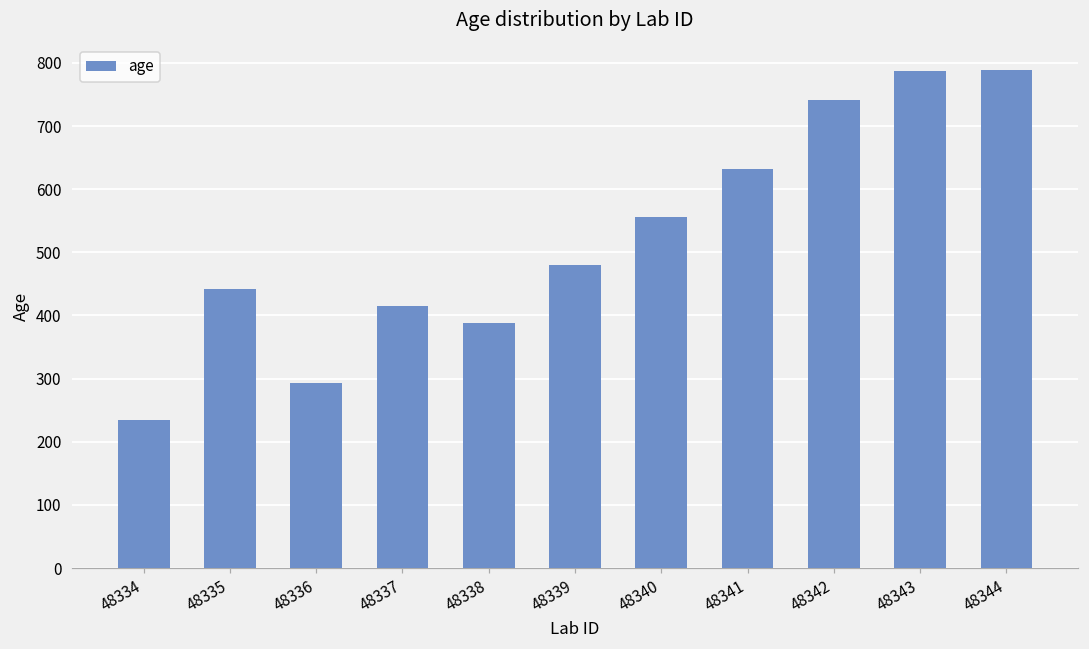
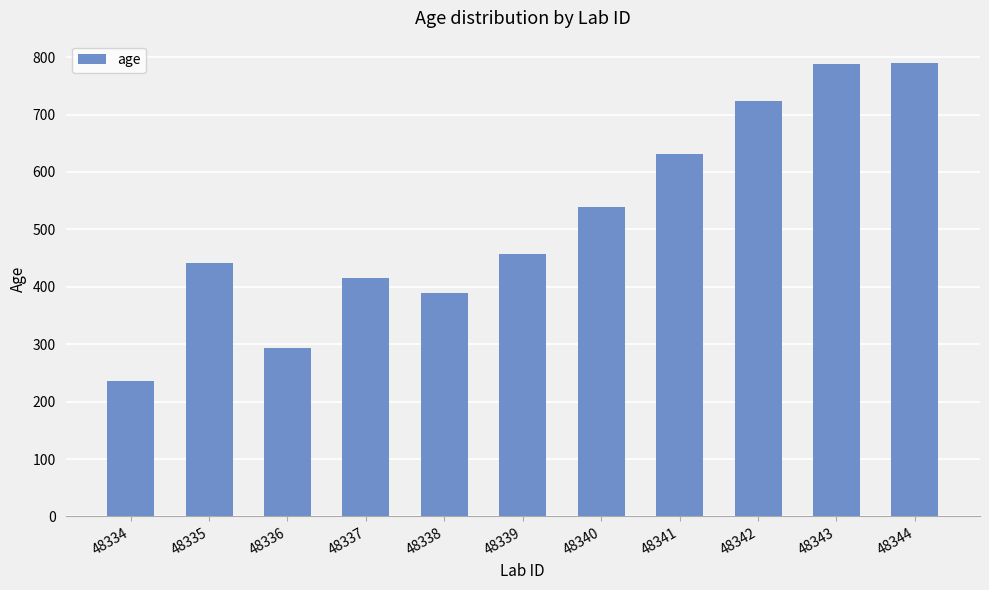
48339: 480 -> 460
48340: 560 -> 540
48342: 740 -> 720
